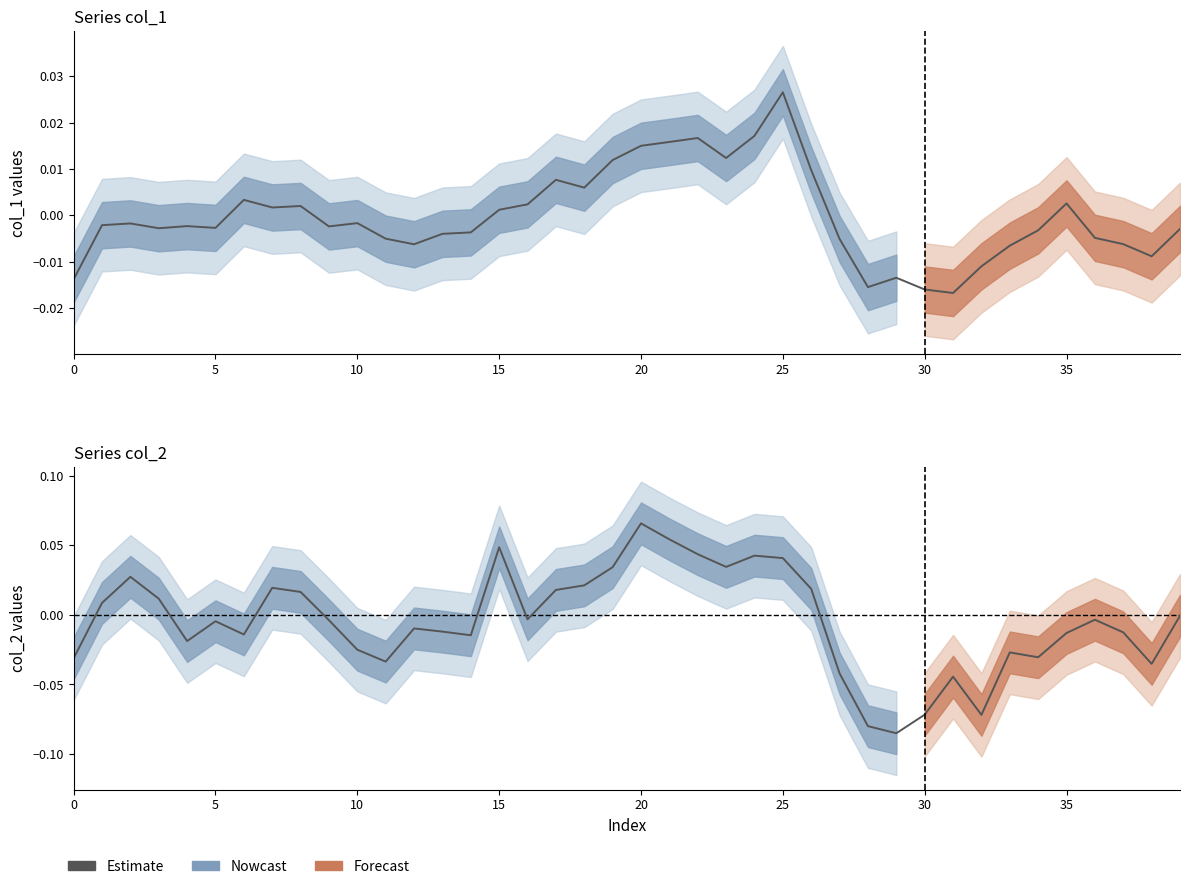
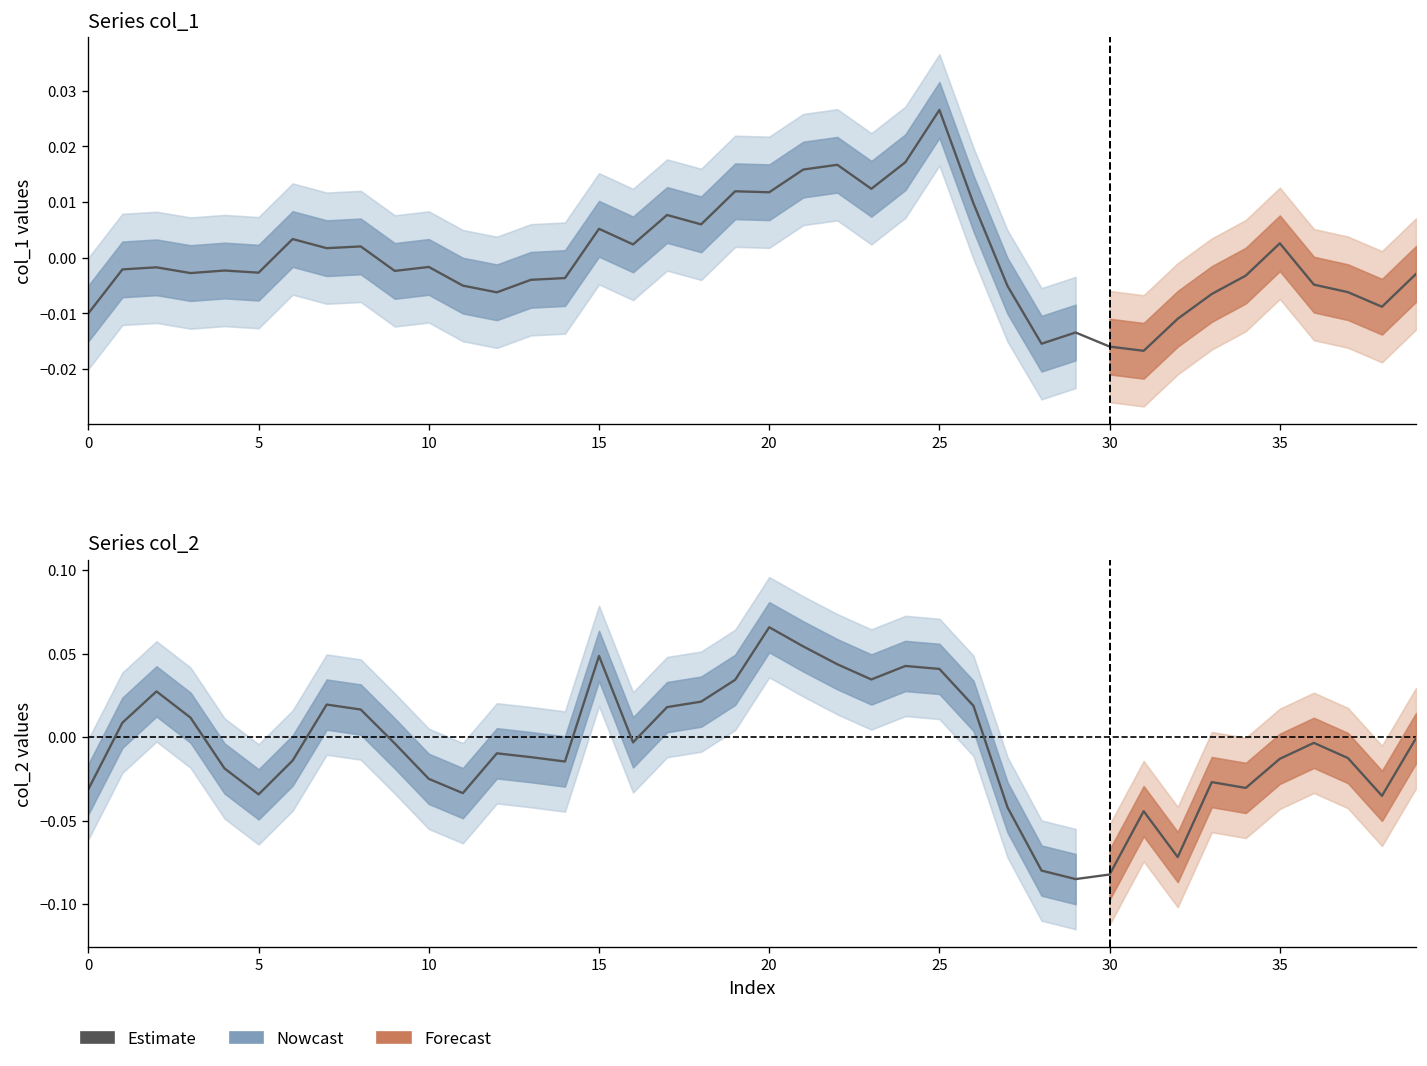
Series col_1, Estimate, 0: -0.014 -> -0.010
Series col_1, Estimate, 15: 0.001 -> 0.005
Series col_1, Estimate, 20: 0.015 -> 0.012
Series col_2, Estimate, 5: -0.005 -> -0.034
Series col_2, Estimate, 30: -0.072 -> -0.082
